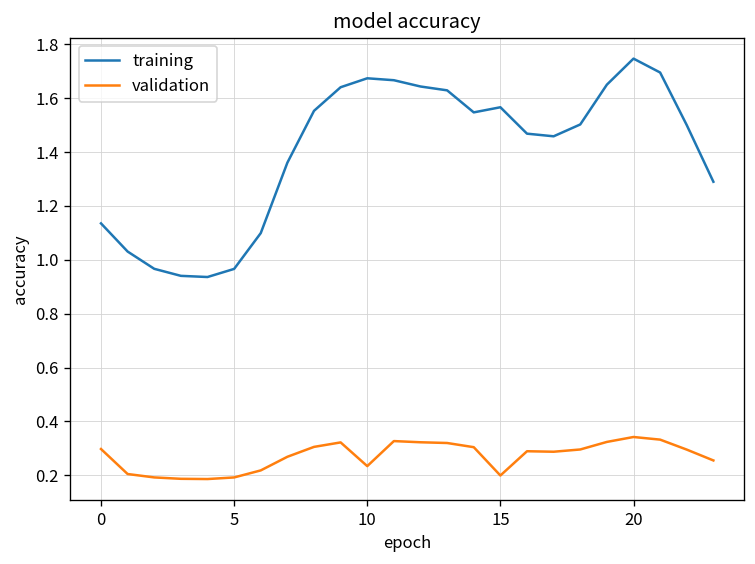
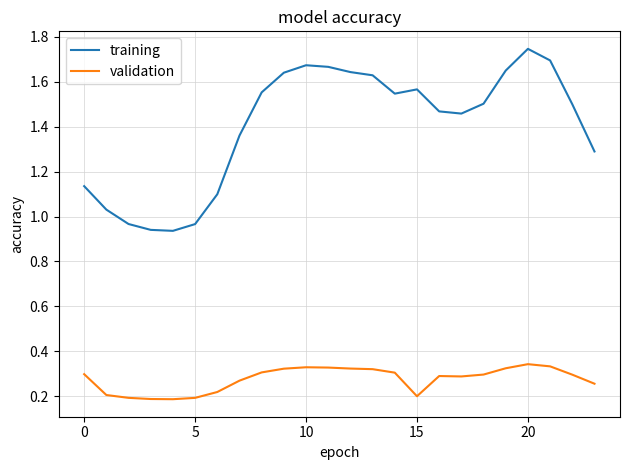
validation, 10: 0.23 -> 0.33
